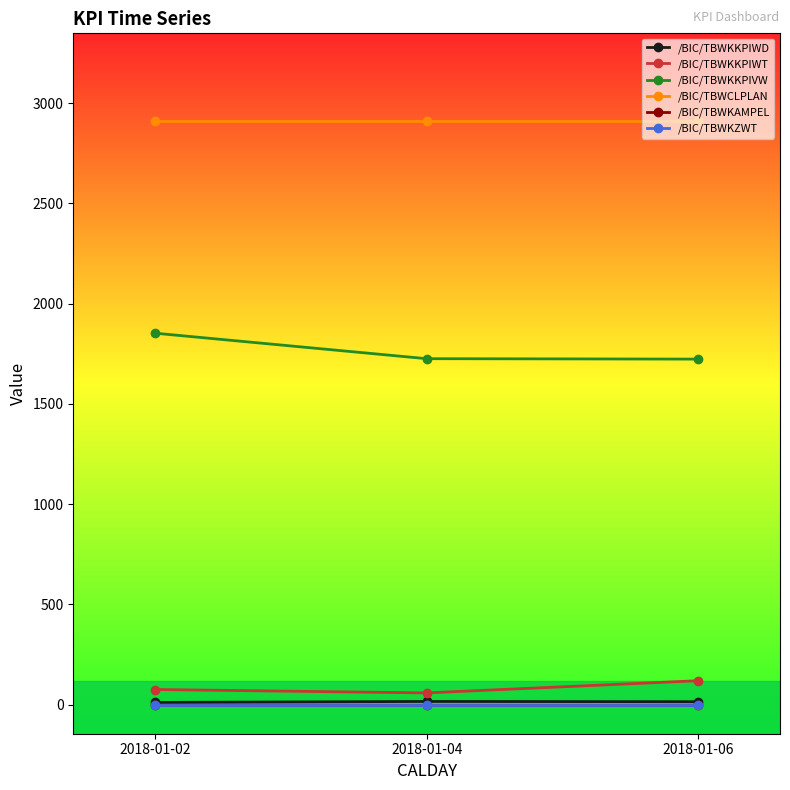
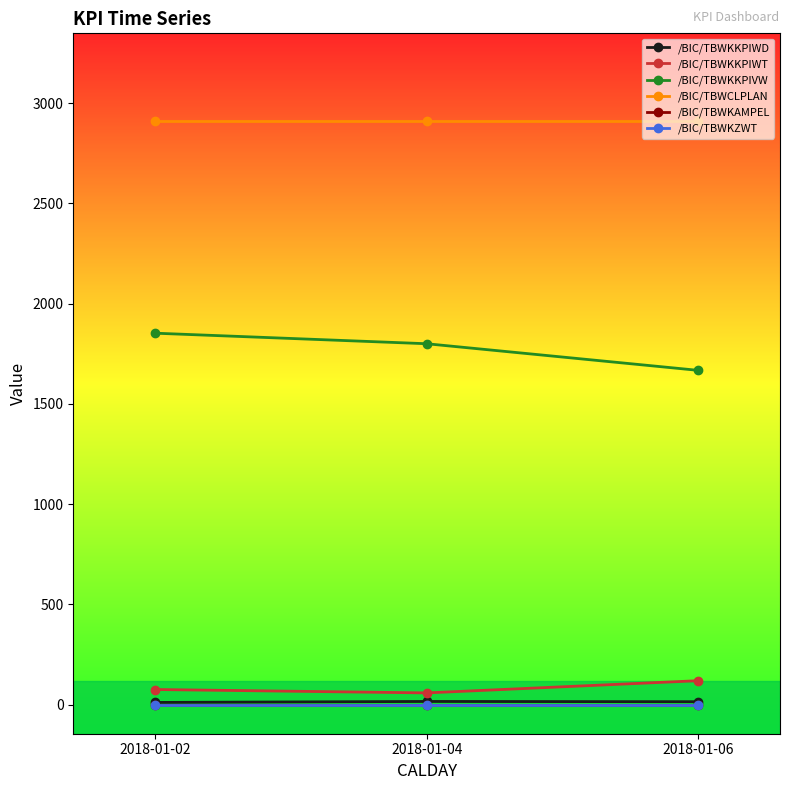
/BIC/TBWKKPIVW, 2018-01-04: 1720 -> 1800
/BIC/TBWKKPIVW, 2018-01-06: 1720 -> 1670
